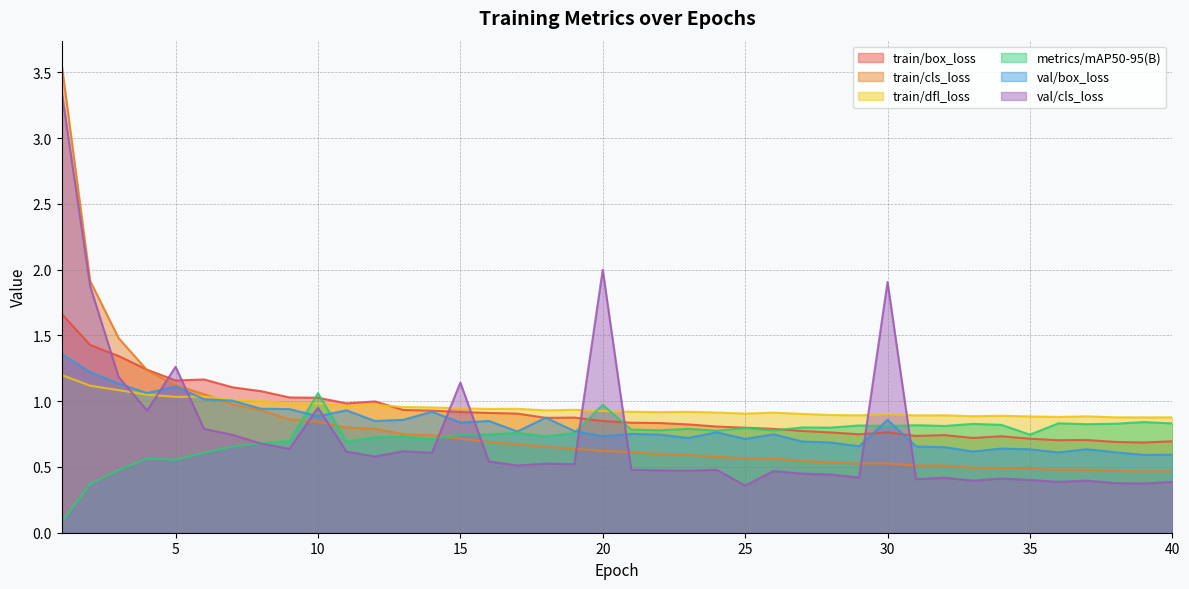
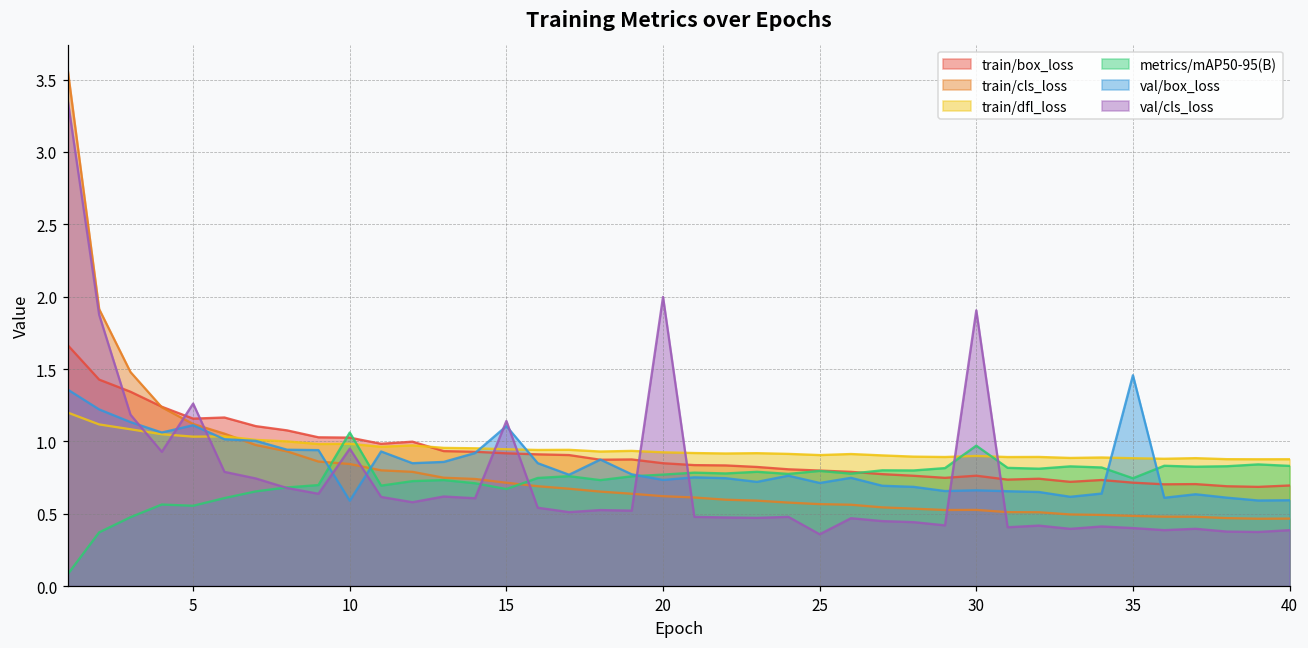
val/box_loss, 10: 0.89 -> 0.59
metrics/mAP50-95(B), 15: 0.75 -> 0.67
val/box_loss, 15: 0.84 -> 1.11
metrics/mAP50-95(B), 20: 0.97 -> 0.77
metrics/mAP50-95(B), 30: 0.81 -> 0.97
val/box_loss, 30: 0.86 -> 0.66
val/box_loss, 35: 0.63 -> 1.46
